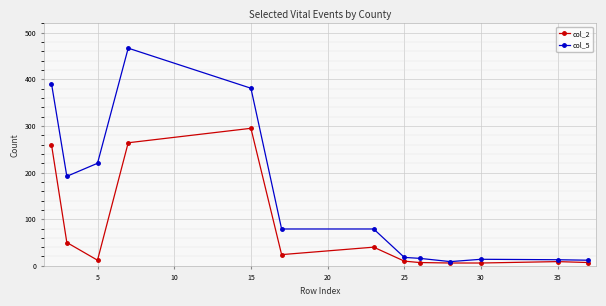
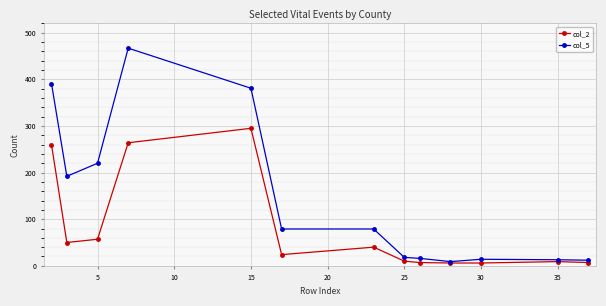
col_2, 5: 10 -> 60
